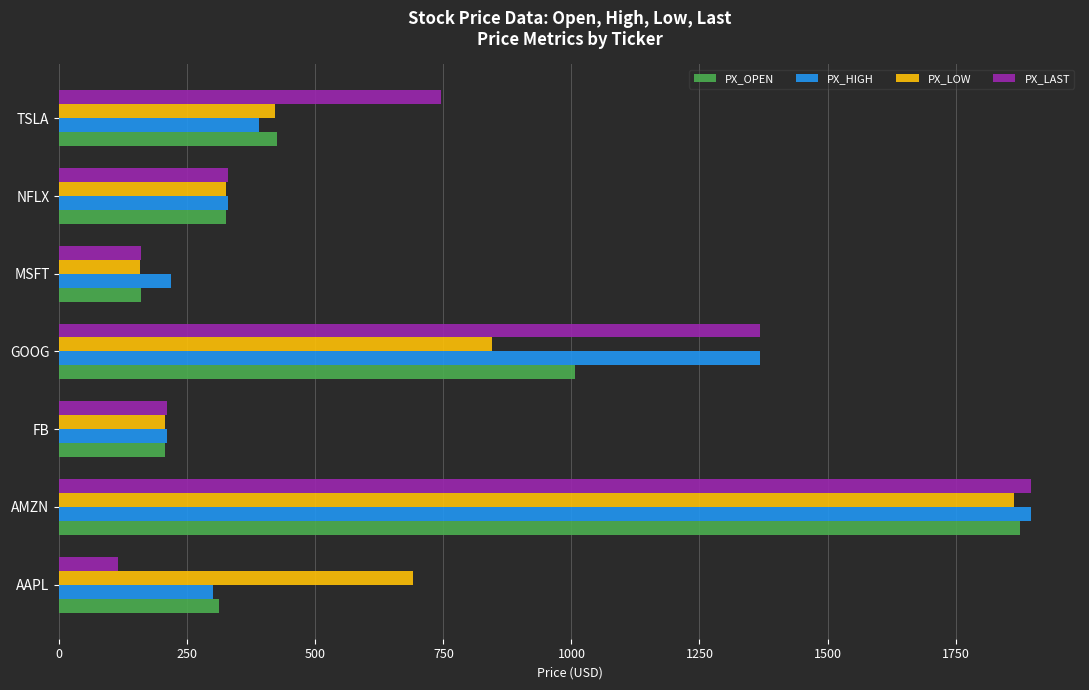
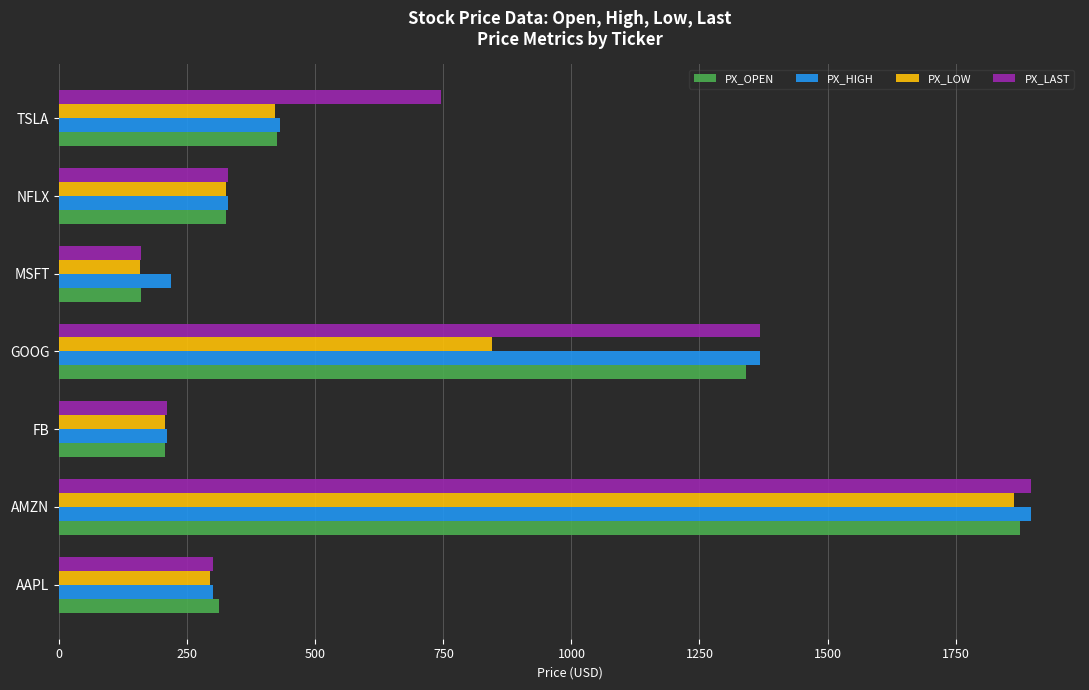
PX_HIGH, TSLA: 390 -> 430
PX_OPEN, GOOG: 1010 -> 1340
PX_LAST, AAPL: 110 -> 300
PX_LOW, AAPL: 690 -> 300
